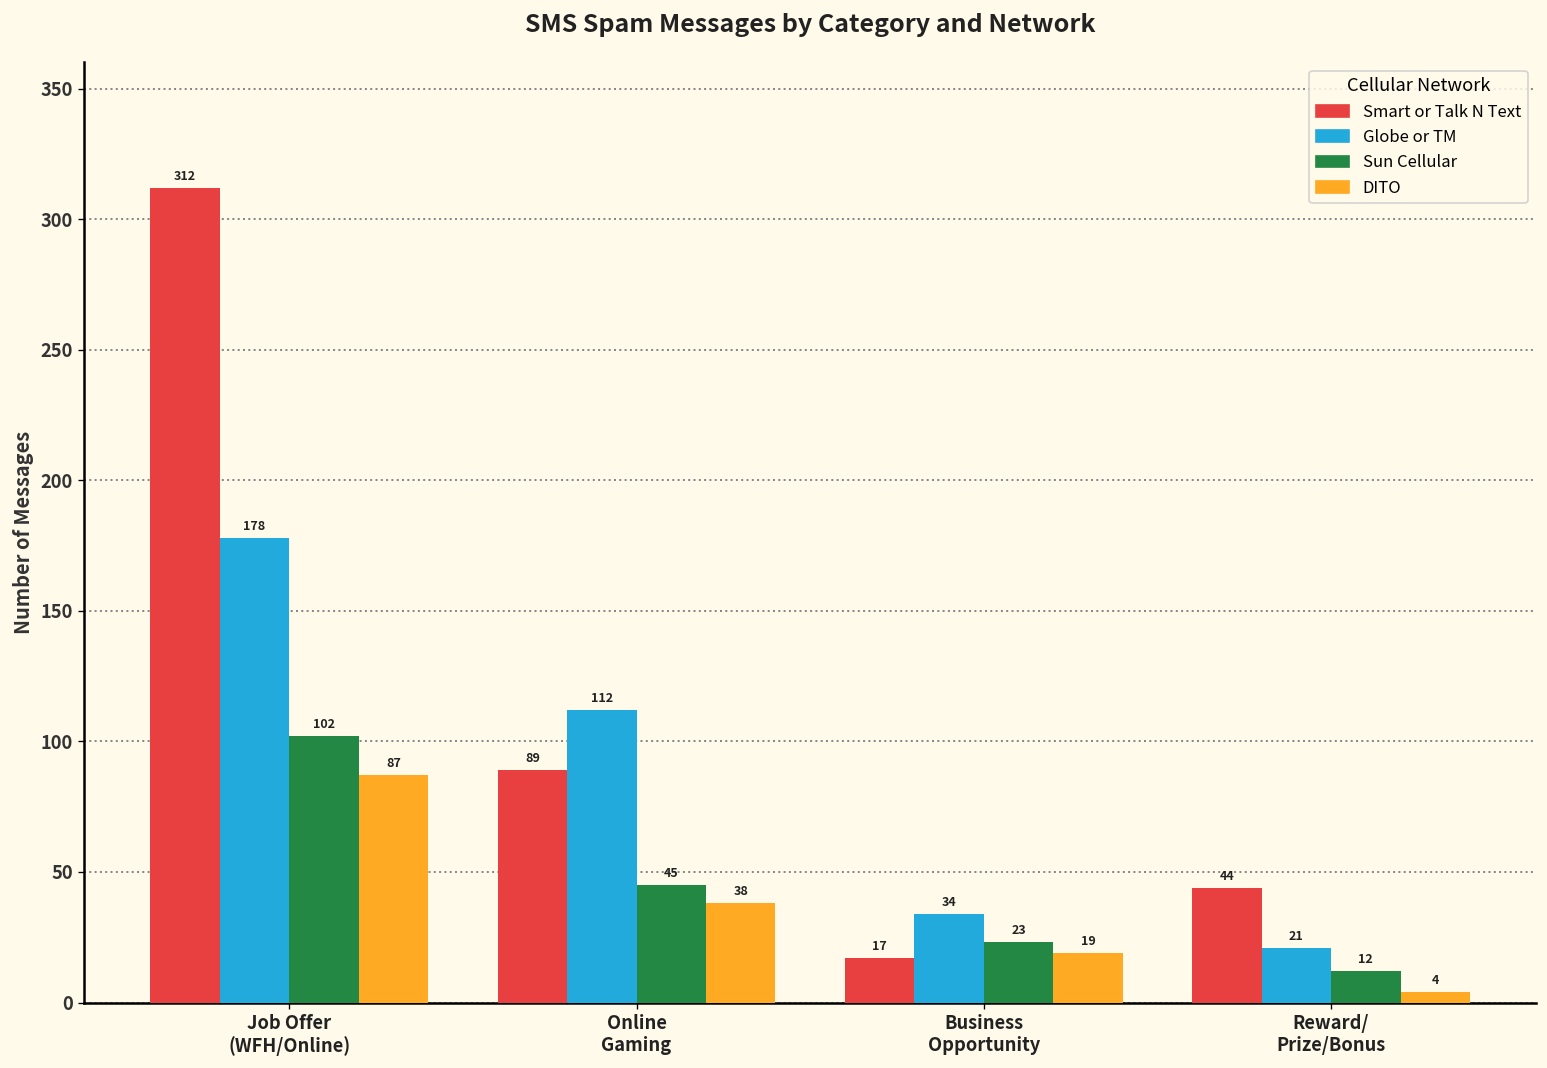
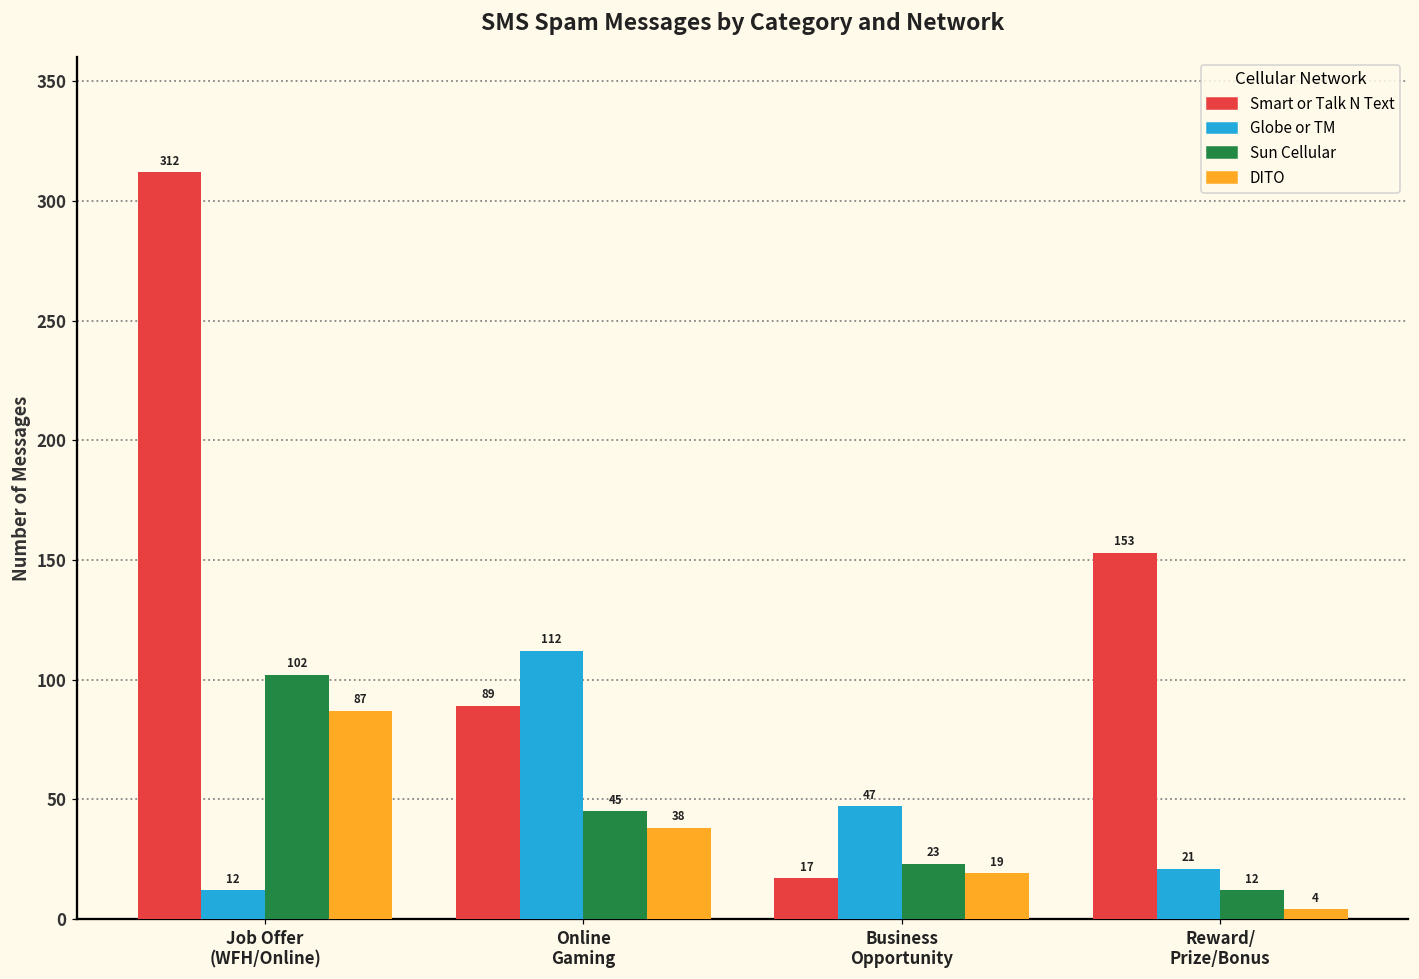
Globe or TM, Job Offer (WFH/Online): 178 -> 12
Globe or TM, Business Opportunity: 34 -> 47
Smart or Talk N Text, Reward/ Prize/Bonus: 44 -> 153
